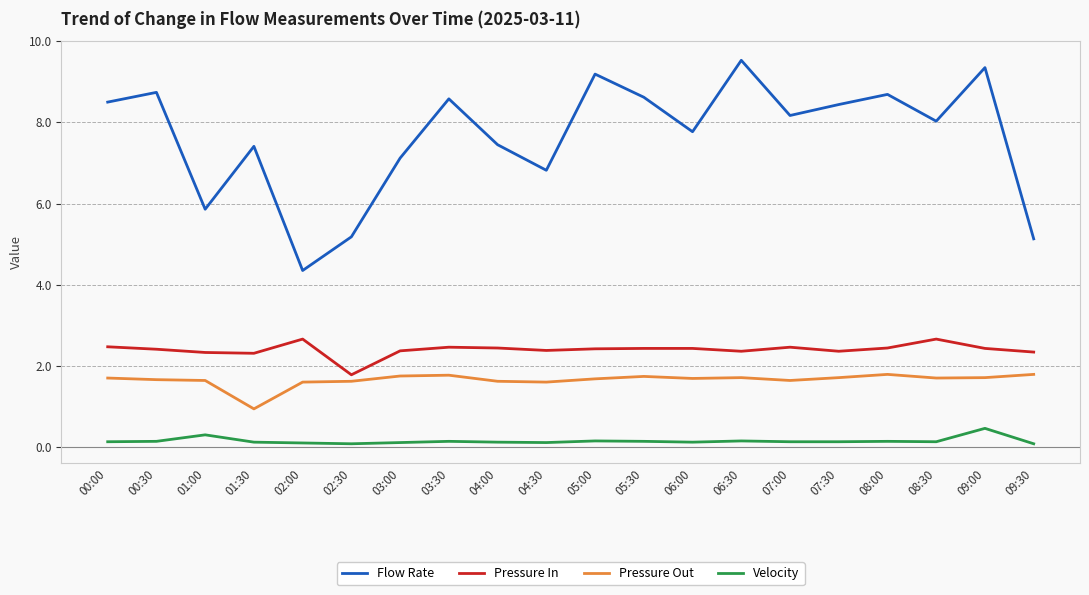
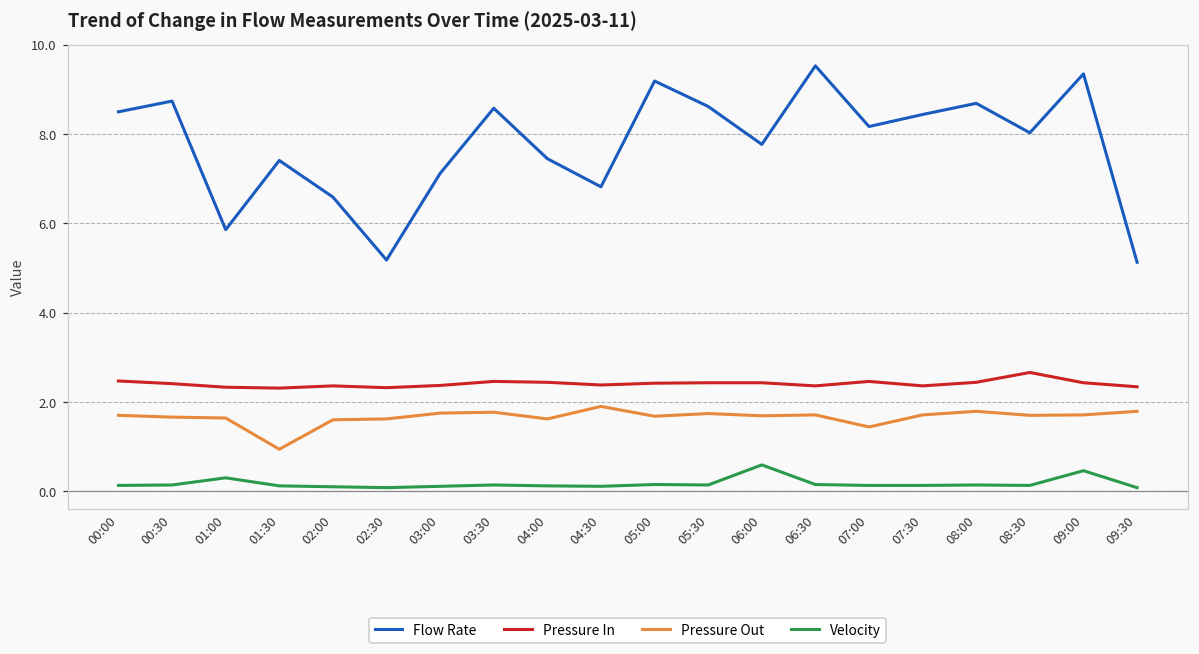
Flow Rate, 02:00: 4.4 -> 6.6
Pressure In, 02:00: 2.7 -> 2.4
Pressure In, 02:30: 1.8 -> 2.3
Pressure Out, 04:30: 1.6 -> 1.9
Velocity, 06:00: 0.1 -> 0.6
Pressure Out, 07:00: 1.6 -> 1.4
